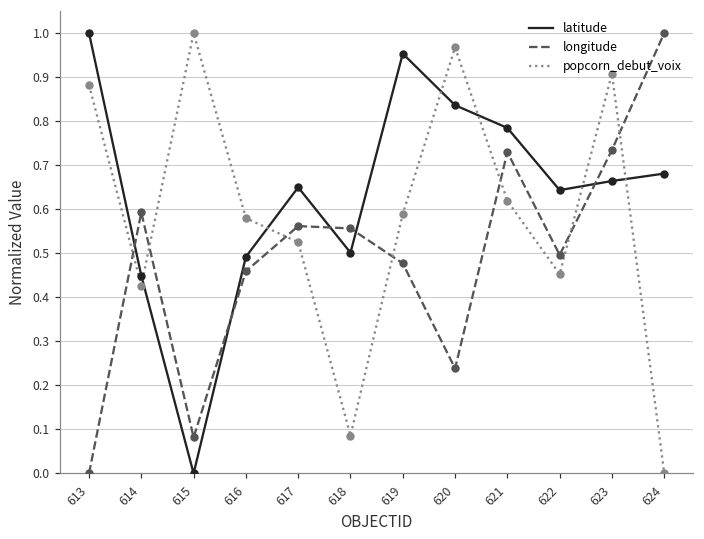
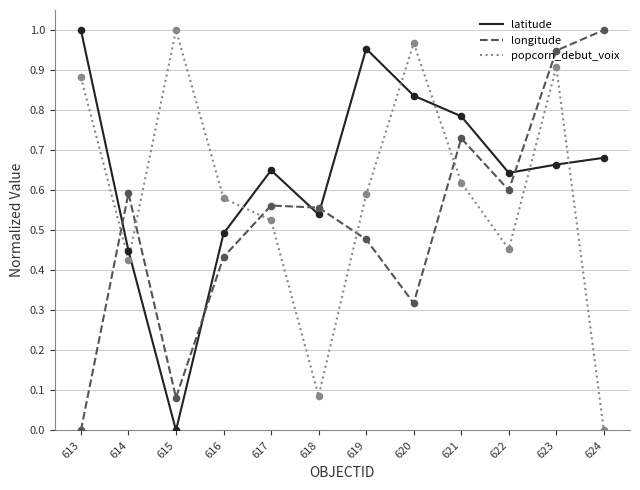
longitude, 616: 0.46 -> 0.43
latitude, 618: 0.50 -> 0.54
longitude, 620: 0.24 -> 0.32
longitude, 622: 0.50 -> 0.60
longitude, 623: 0.73 -> 0.95
